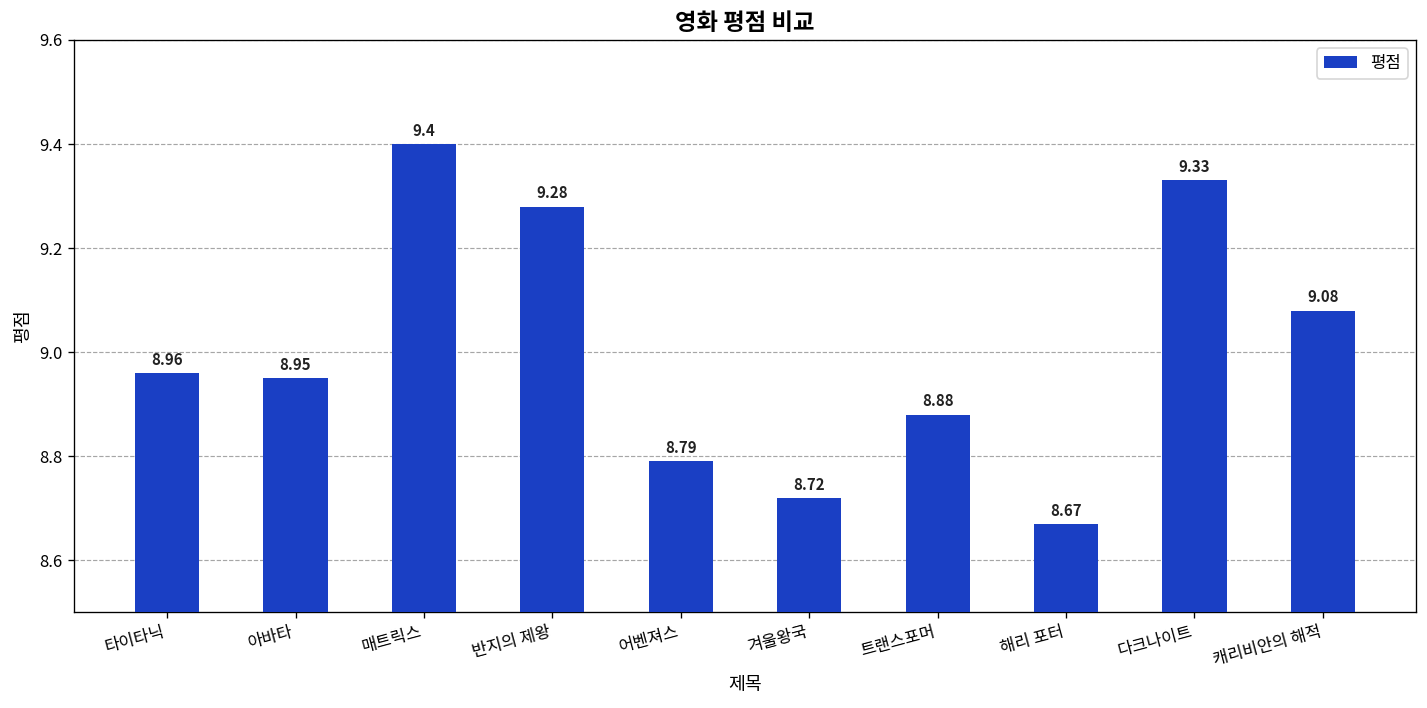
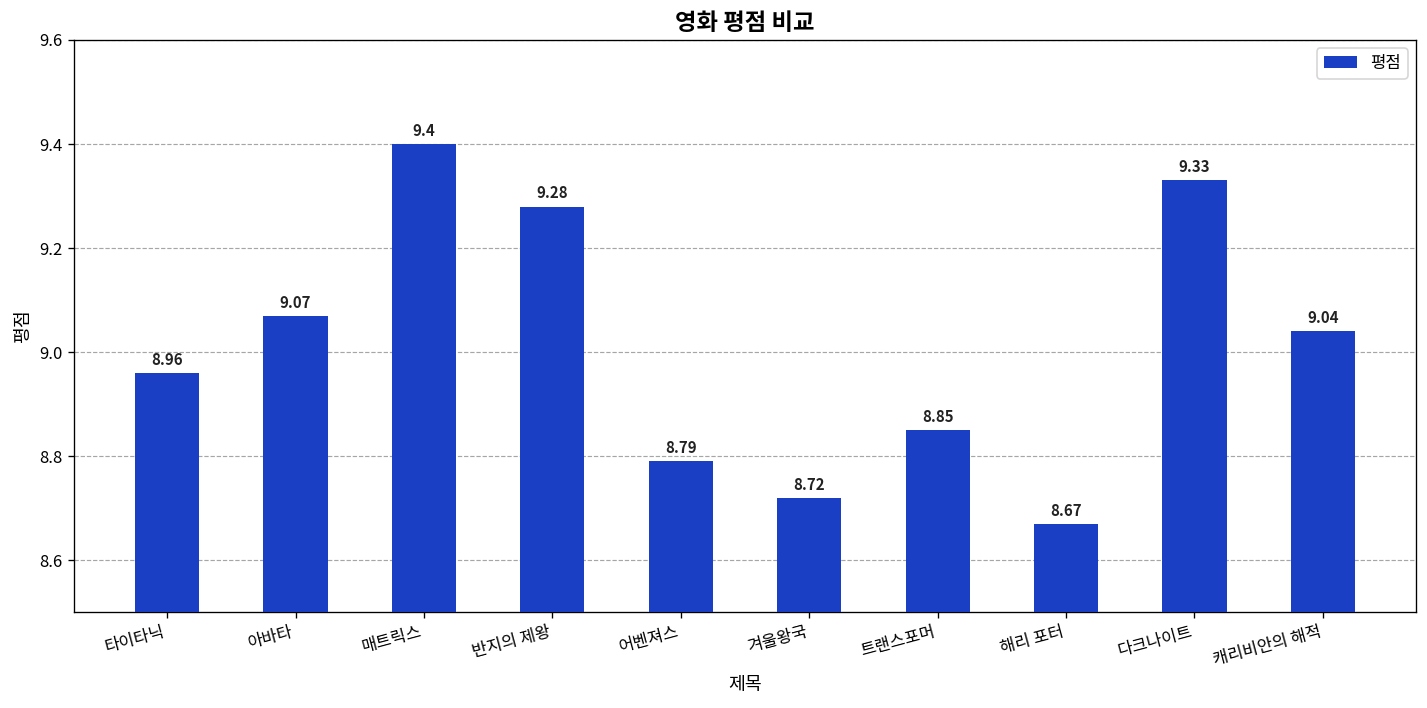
아바타: 8.95 -> 9.07
트랜스포머: 8.88 -> 8.85
캐리비안의 해적: 9.08 -> 9.04
